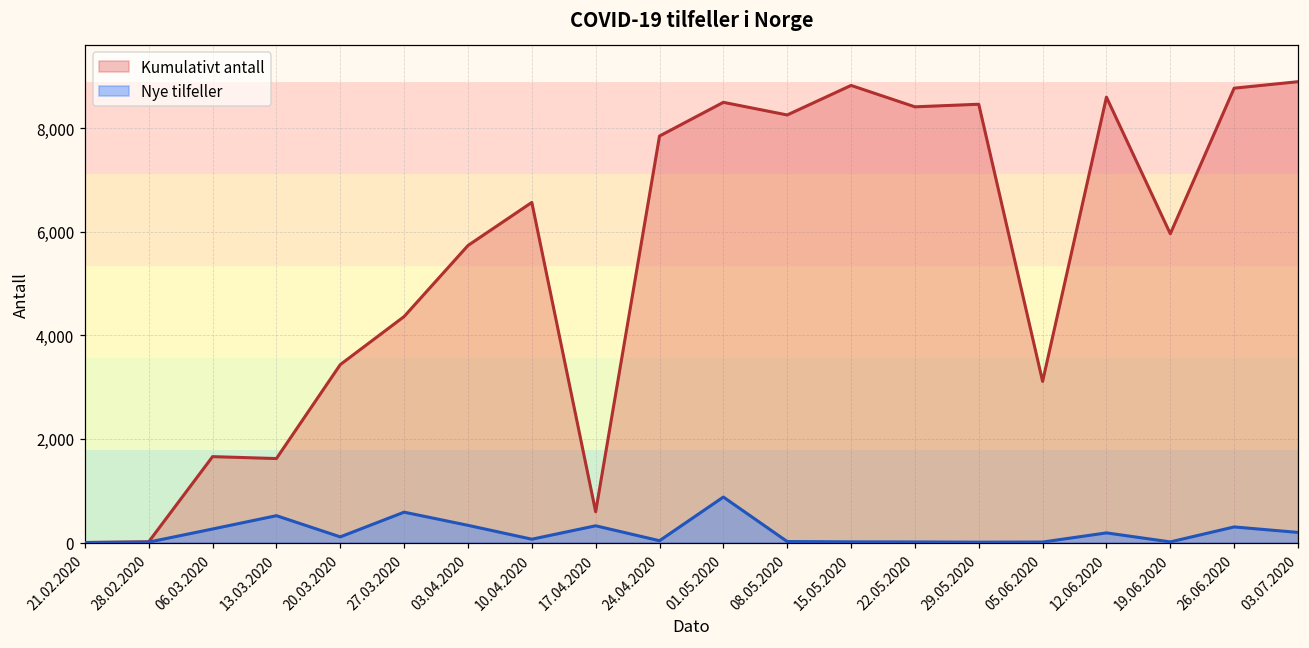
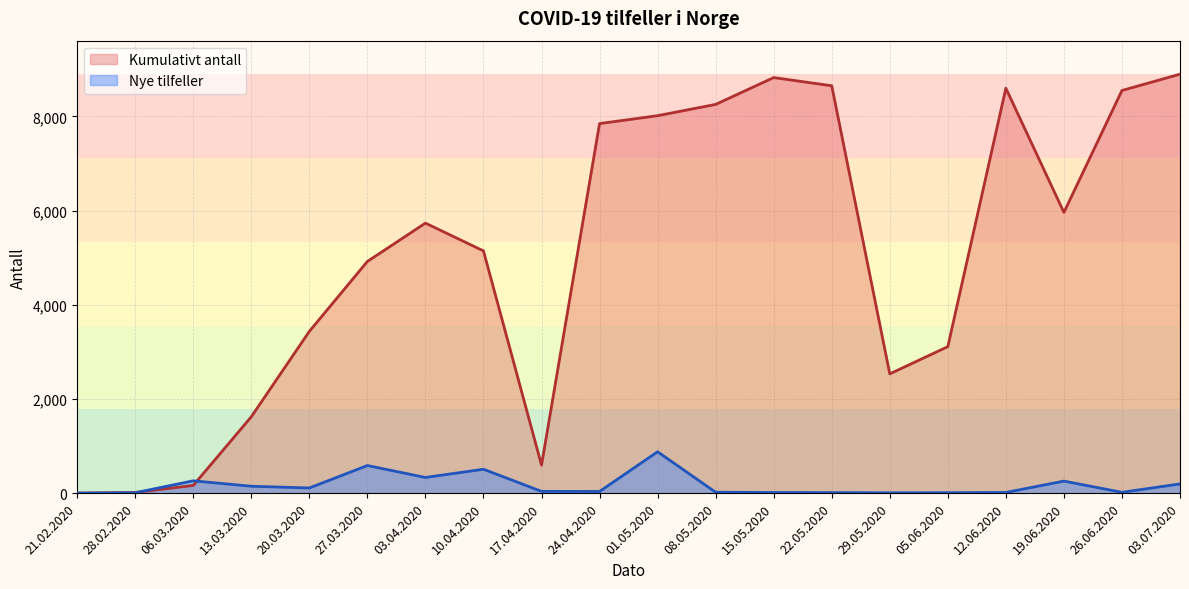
Kumulativt antall, 06.03.2020: 1,700 -> 200
Nye tilfeller, 13.03.2020: 500 -> 100
Kumulativt antall, 27.03.2020: 4,400 -> 4,900
Kumulativt antall, 10.04.2020: 6,600 -> 5,100
Nye tilfeller, 10.04.2020: 100 -> 500
Nye tilfeller, 17.04.2020: 300 -> 0
Kumulativt antall, 01.05.2020: 8,500 -> 8,000
Kumulativt antall, 22.05.2020: 8,400 -> 8,700
Kumulativt antall, 29.05.2020: 8,500 -> 2,500
Nye tilfeller, 12.06.2020: 200 -> 0
Nye tilfeller, 19.06.2020: 0 -> 300
Kumulativt antall, 26.06.2020: 8,800 -> 8,600
Nye tilfeller, 26.06.2020: 300 -> 0
